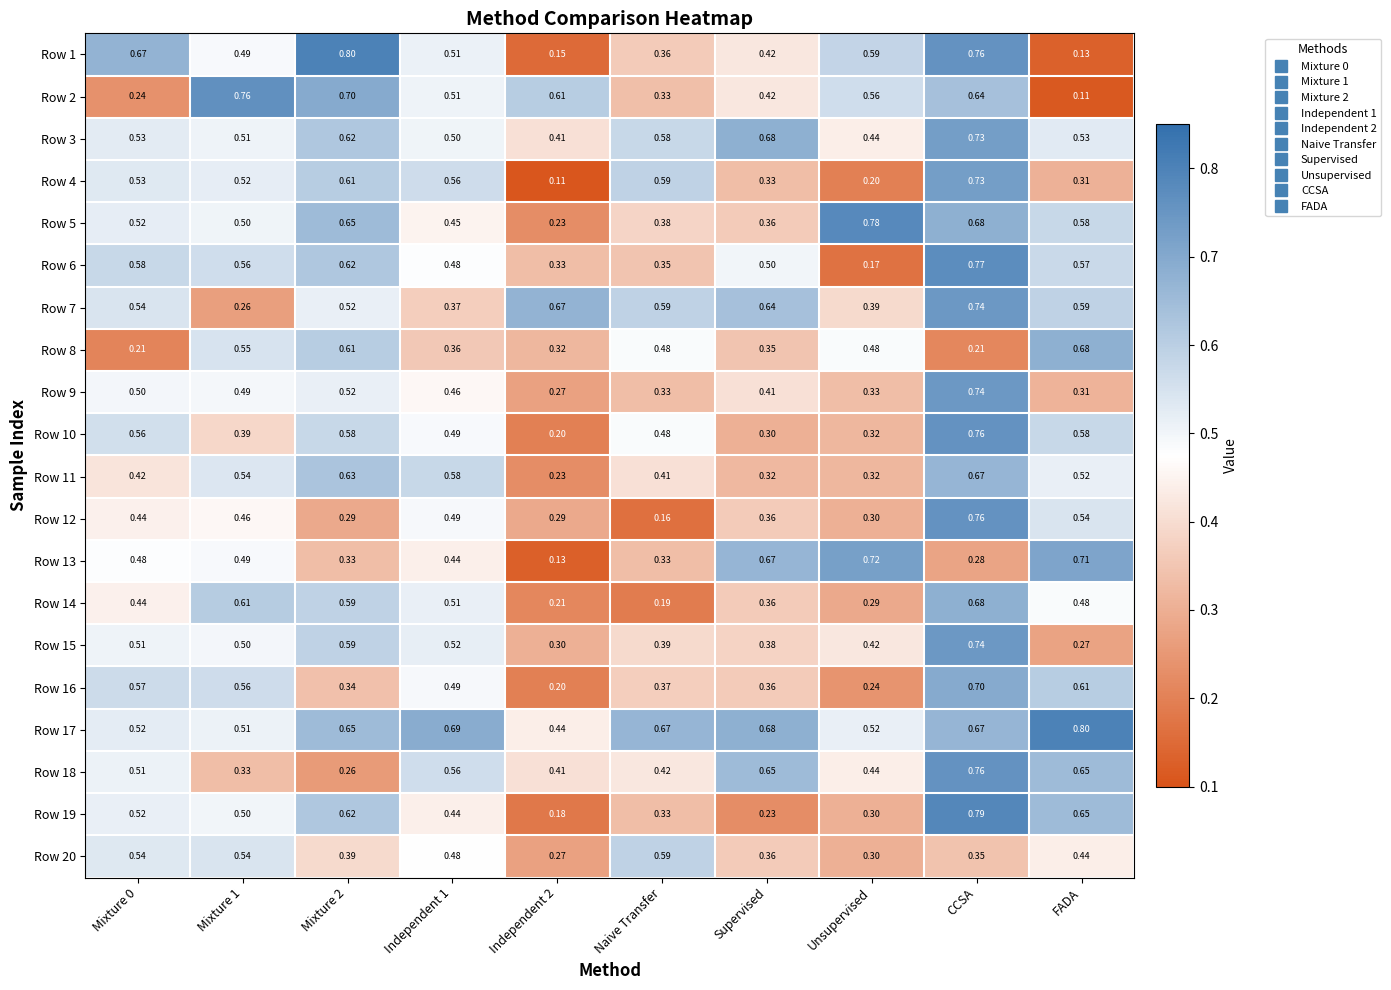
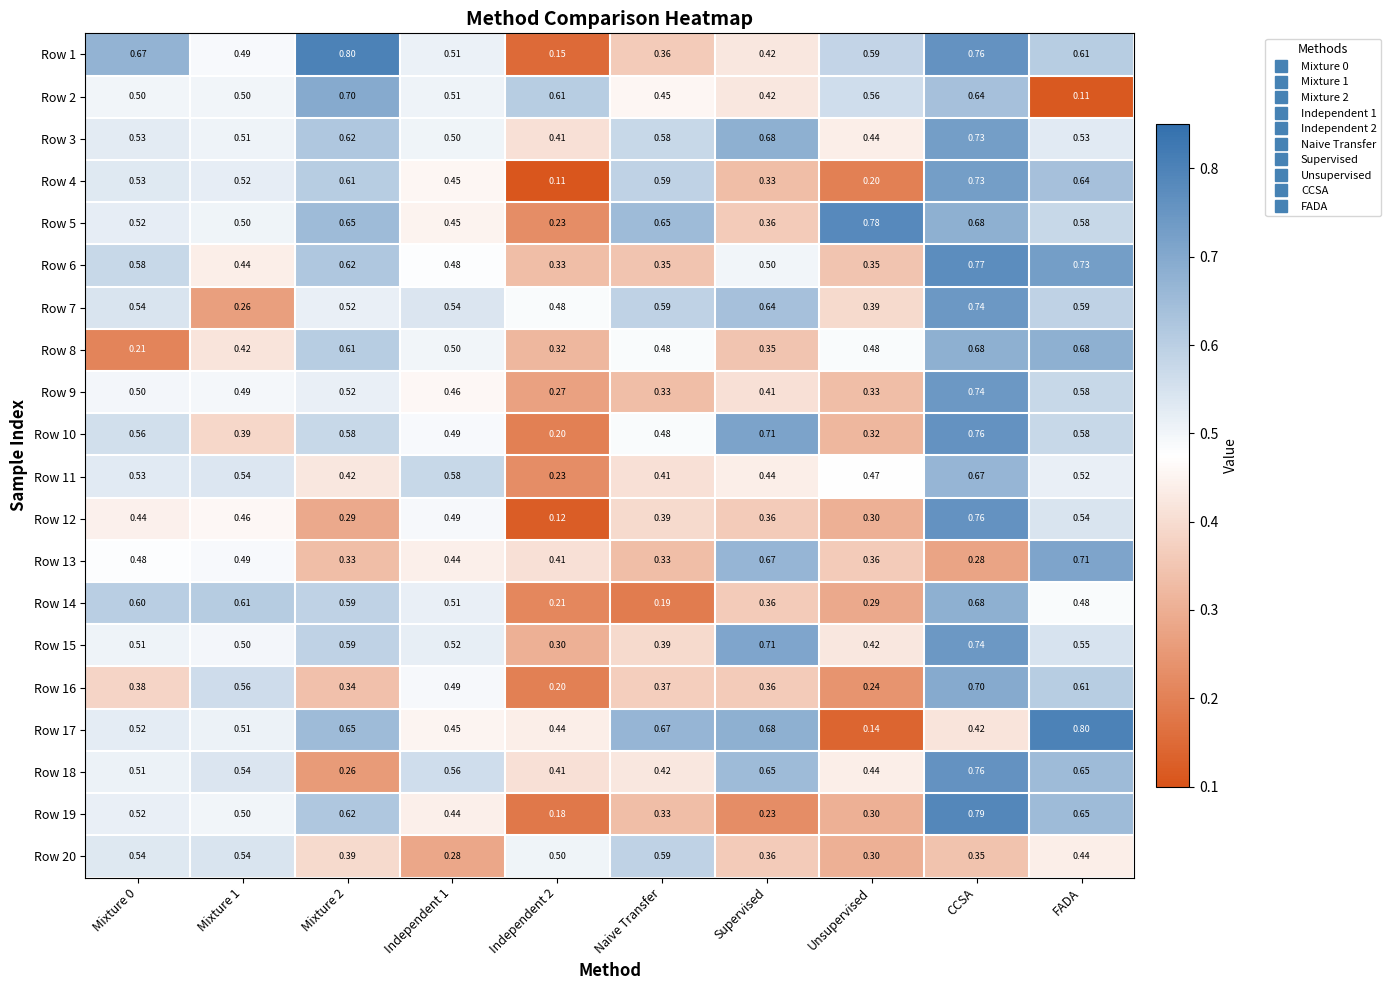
Row 1, FADA: 0.13 -> 0.61
Row 2, Mixture 0: 0.24 -> 0.50
Row 2, Mixture 1: 0.76 -> 0.50
Row 2, Naive Transfer: 0.33 -> 0.45
Row 4, Independent 1: 0.56 -> 0.45
Row 4, FADA: 0.31 -> 0.64
Row 5, Naive Transfer: 0.38 -> 0.65
Row 6, Mixture 1: 0.56 -> 0.44
Row 6, Unsupervised: 0.17 -> 0.35
Row 6, FADA: 0.57 -> 0.73
Row 7, Independent 1: 0.37 -> 0.54
Row 7, Independent 2: 0.67 -> 0.48
Row 8, Mixture 1: 0.55 -> 0.42
Row 8, Independent 1: 0.36 -> 0.50
Row 8, CCSA: 0.21 -> 0.68
Row 9, FADA: 0.31 -> 0.58
Row 10, Supervised: 0.30 -> 0.71
Row 11, Mixture 0: 0.42 -> 0.53
Row 11, Mixture 2: 0.63 -> 0.42
Row 11, Supervised: 0.32 -> 0.44
Row 11, Unsupervised: 0.32 -> 0.47
Row 12, Independent 2: 0.29 -> 0.12
Row 12, Naive Transfer: 0.16 -> 0.39
Row 13, Independent 2: 0.13 -> 0.41
Row 13, Unsupervised: 0.72 -> 0.36
Row 14, Mixture 0: 0.44 -> 0.60
Row 15, Supervised: 0.38 -> 0.71
Row 15, FADA: 0.27 -> 0.55
Row 16, Mixture 0: 0.57 -> 0.38
Row 17, Independent 1: 0.69 -> 0.45
Row 17, Unsupervised: 0.52 -> 0.14
Row 17, CCSA: 0.67 -> 0.42
Row 18, Mixture 1: 0.33 -> 0.54
Row 20, Independent 1: 0.48 -> 0.28
Row 20, Independent 2: 0.27 -> 0.50
